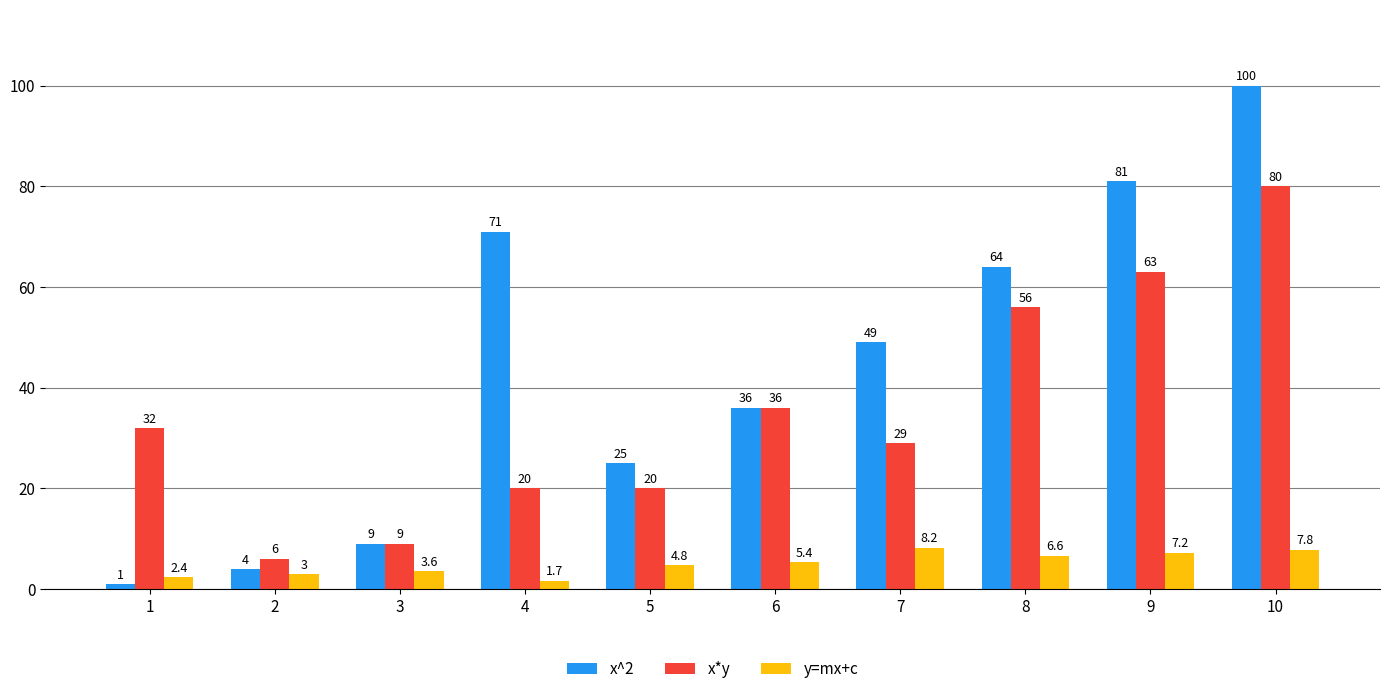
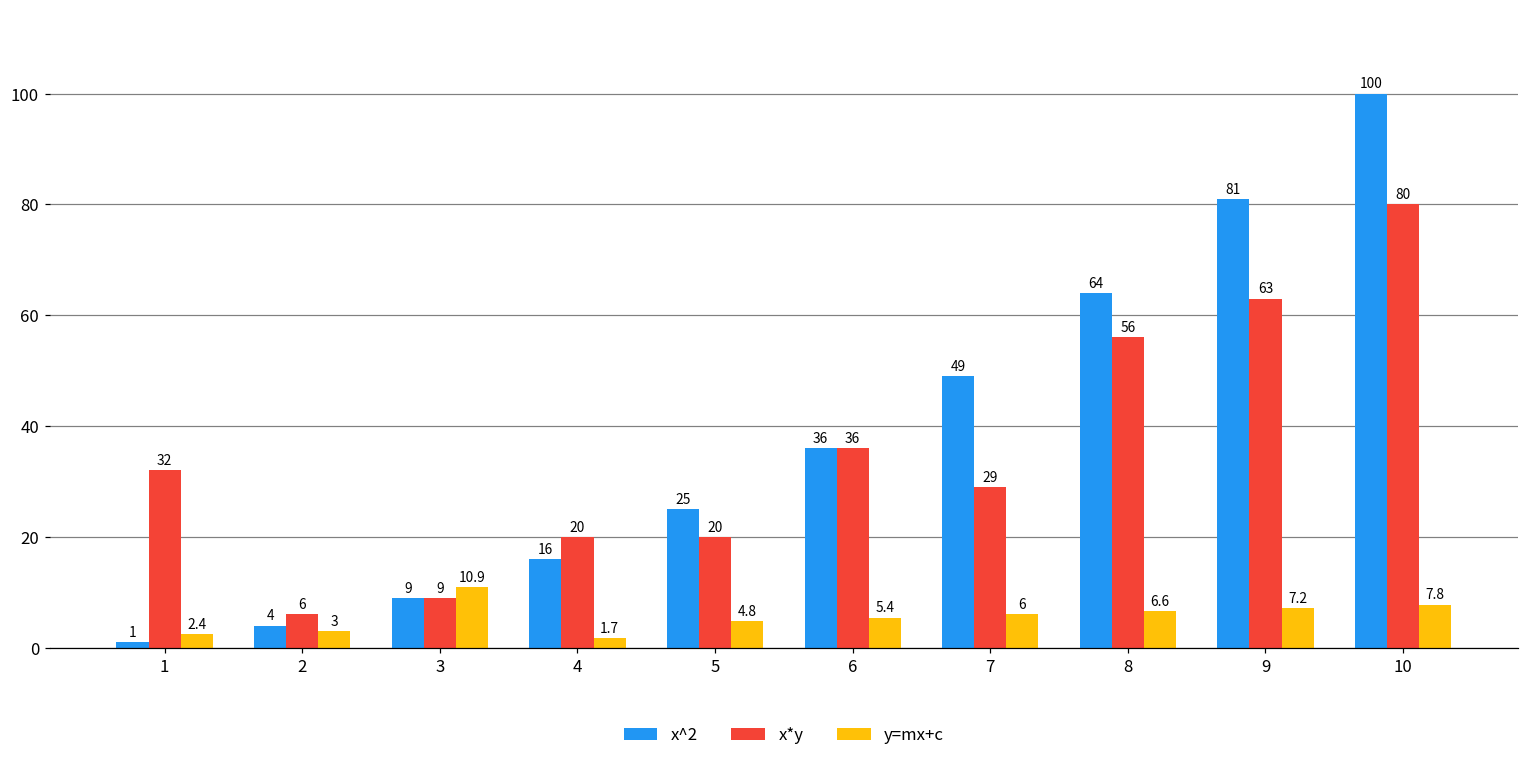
y=mx+c, 3: 3.6 -> 10.9
x^2, 4: 71 -> 16
y=mx+c, 7: 8.2 -> 6
